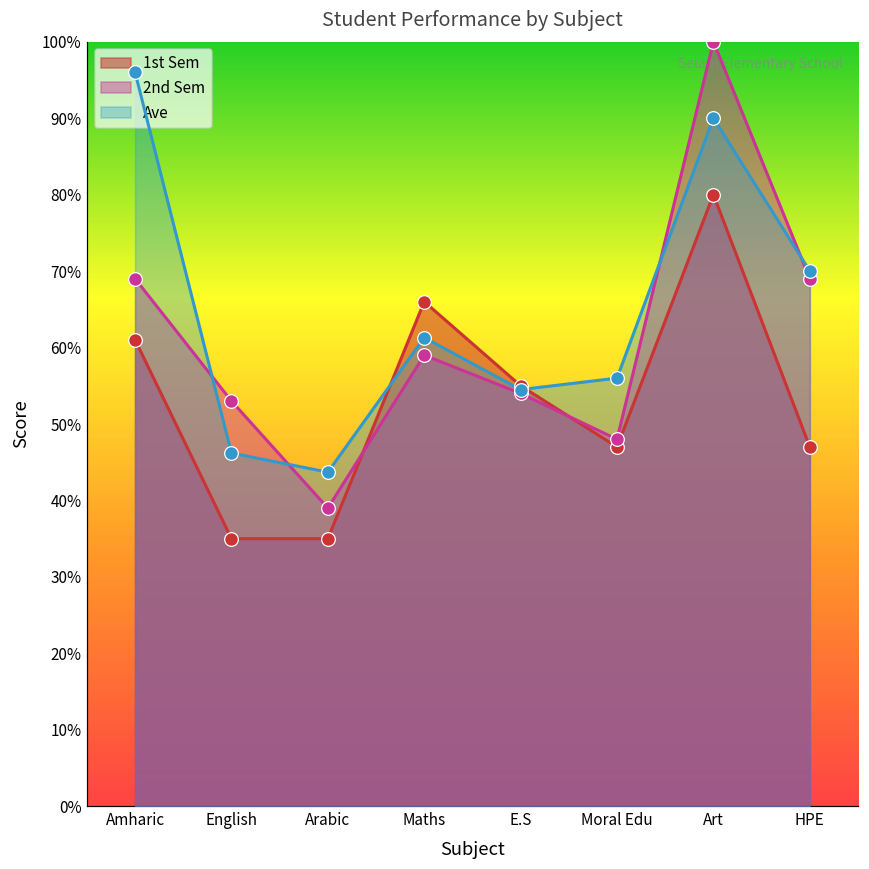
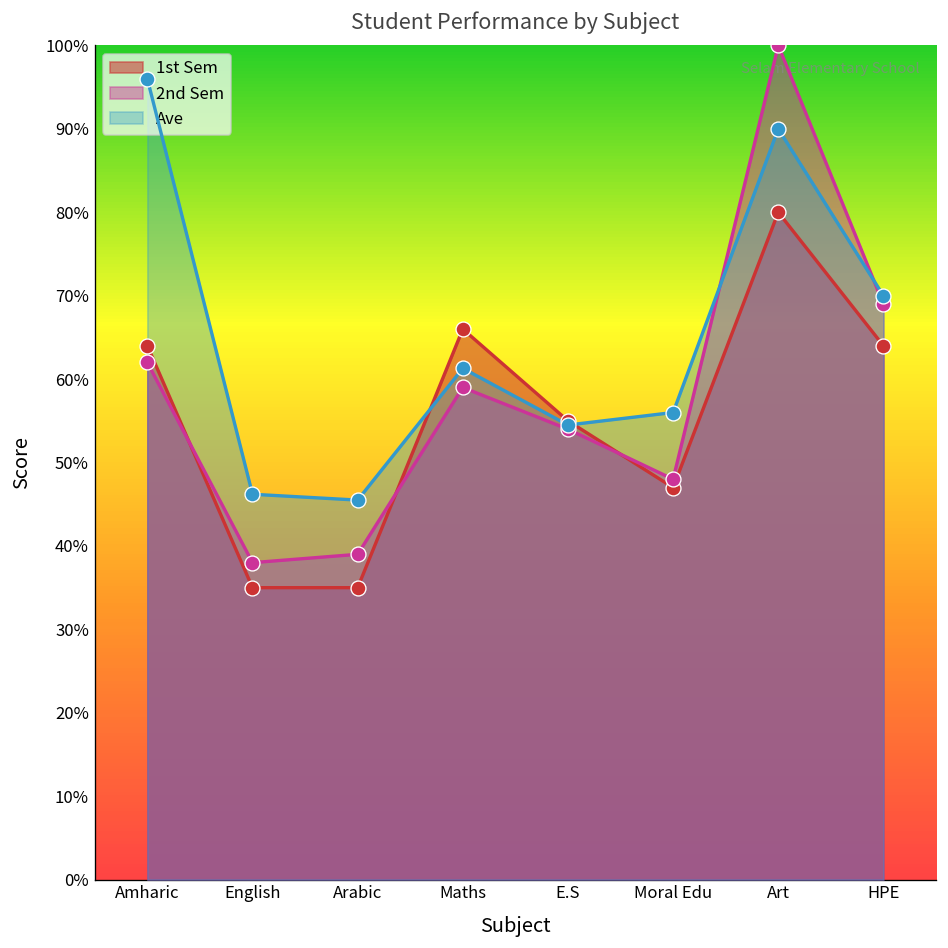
1st Sem, Amharic: 61% -> 64%
2nd Sem, Amharic: 69% -> 62%
2nd Sem, English: 53% -> 38%
Ave, Arabic: 44% -> 46%
1st Sem, HPE: 47% -> 64%
